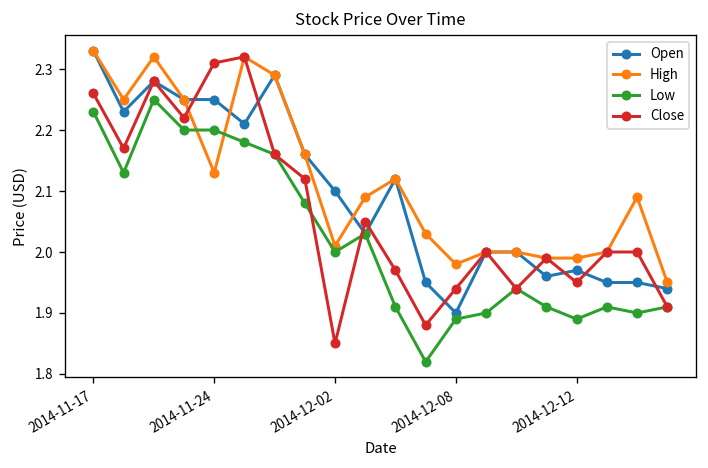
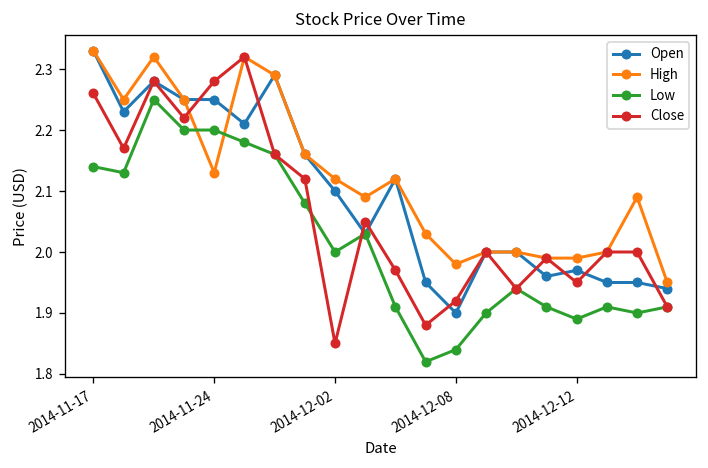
Low, 2014-11-17: 2.23 -> 2.14
Close, 2014-11-24: 2.31 -> 2.28
High, 2014-12-02: 2.01 -> 2.12
Low, 2014-12-08: 1.89 -> 1.84
Close, 2014-12-08: 1.94 -> 1.92
